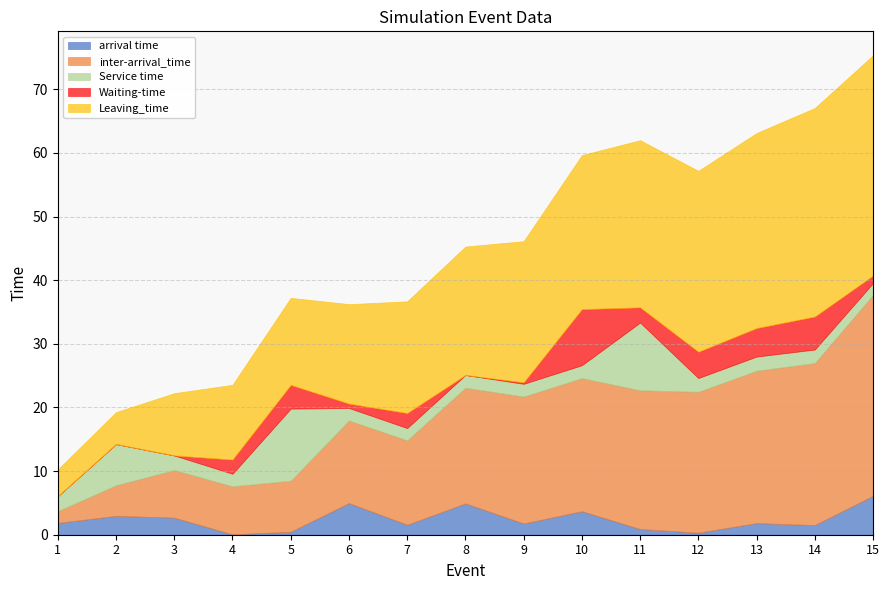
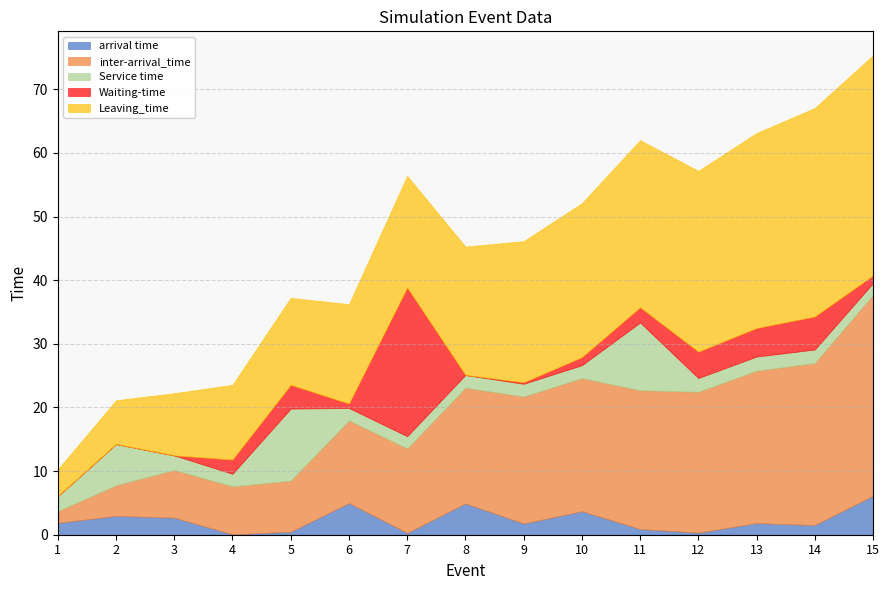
Leaving_time, 2: 5 -> 7
arrival time, 7: 2 -> 0
Waiting-time, 7: 2 -> 23
Waiting-time, 10: 9 -> 1
